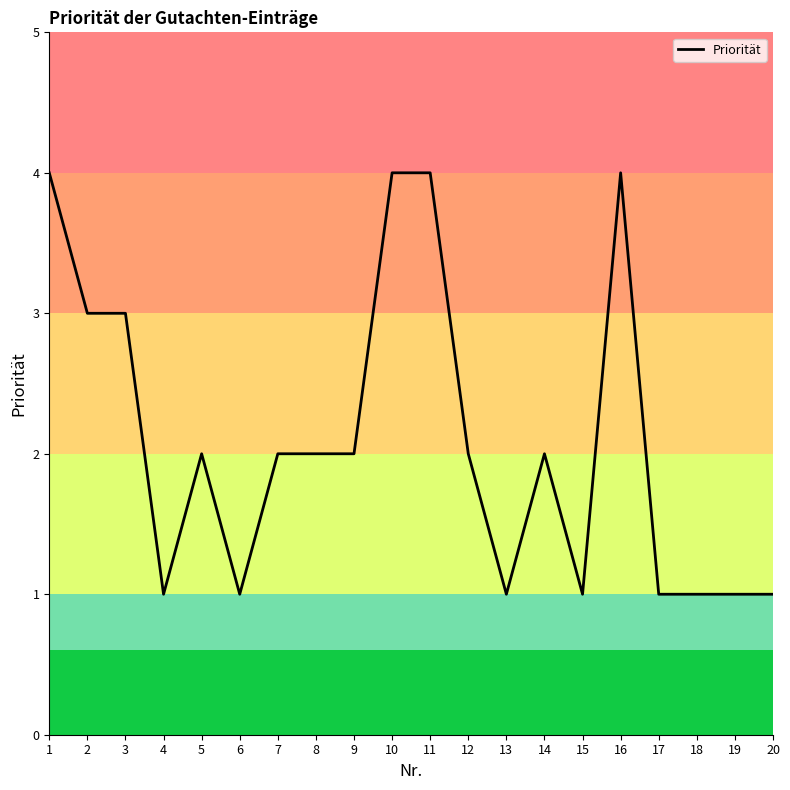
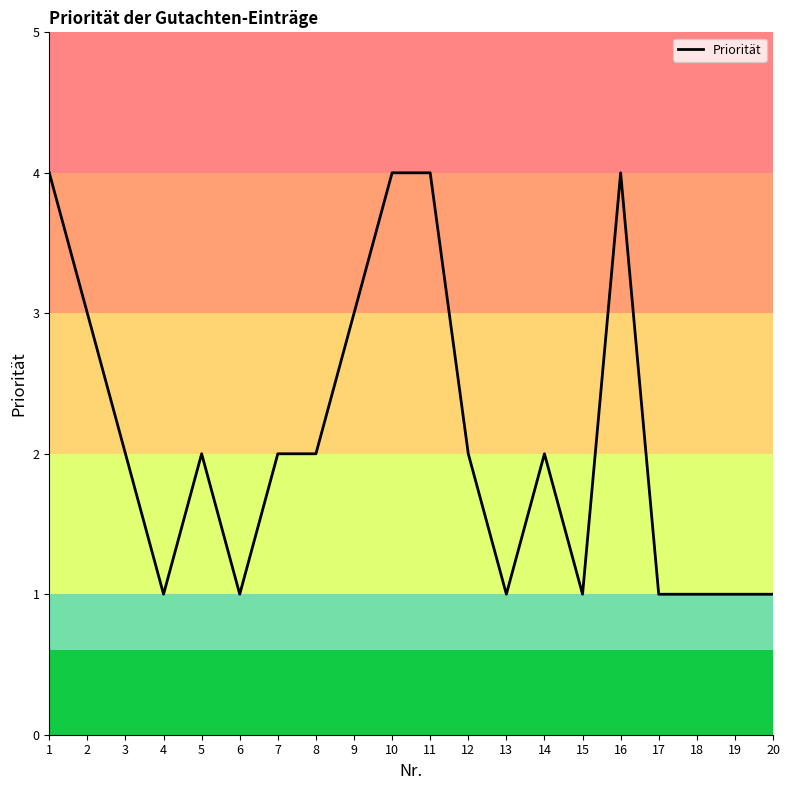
3: 3 -> 2
9: 2 -> 3
